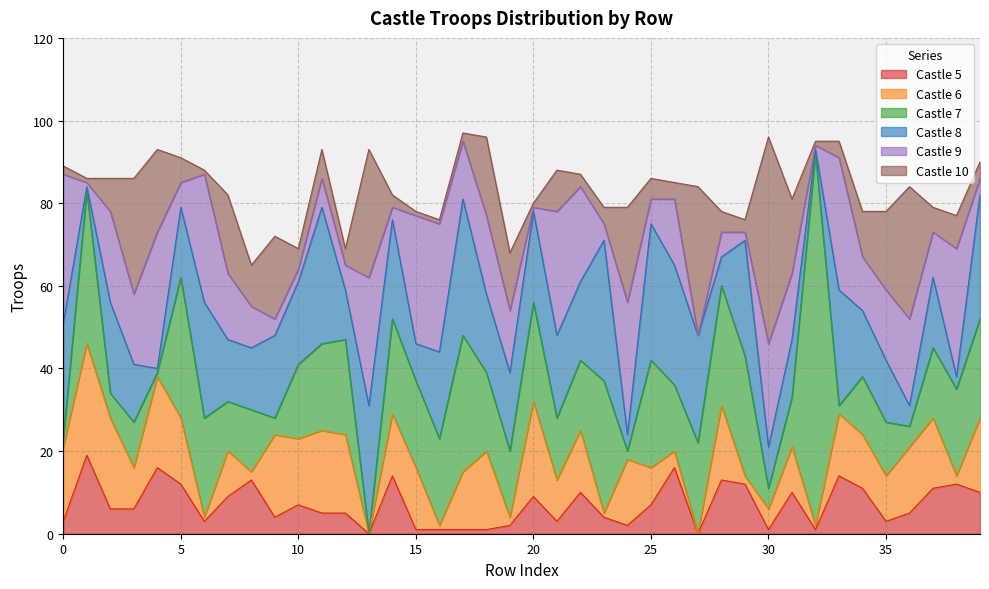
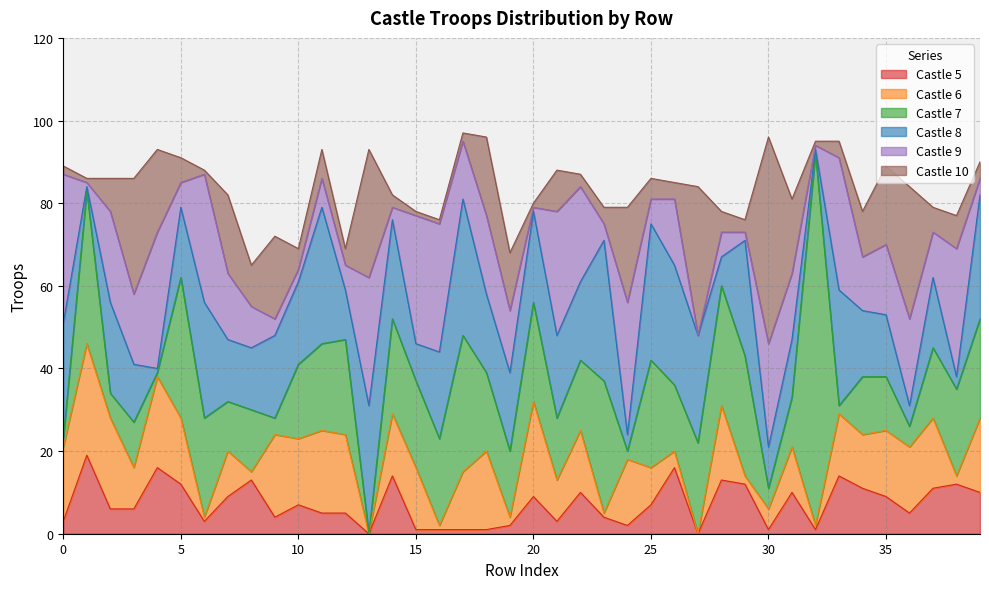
Castle 5, 35: 3 -> 9
Castle 6, 35: 11 -> 16
